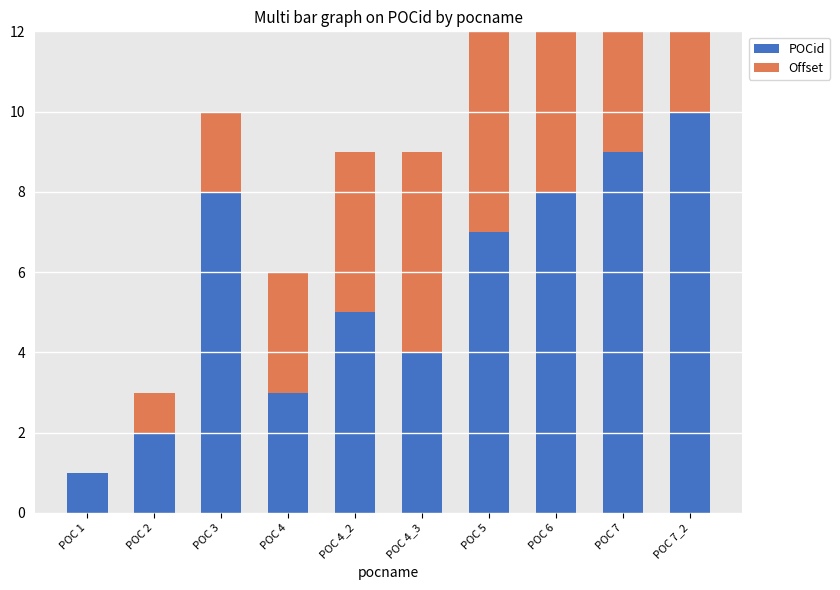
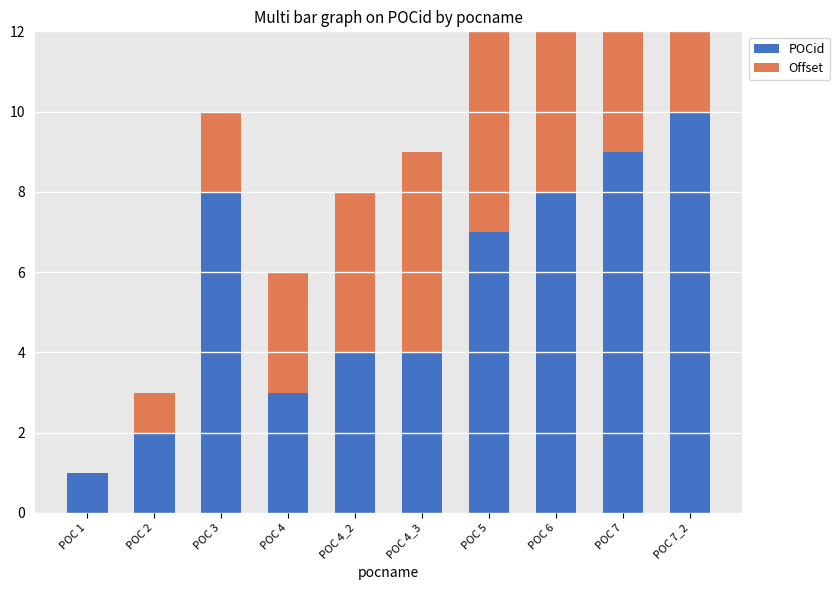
POCid, POC 4_2: 5 -> 4
